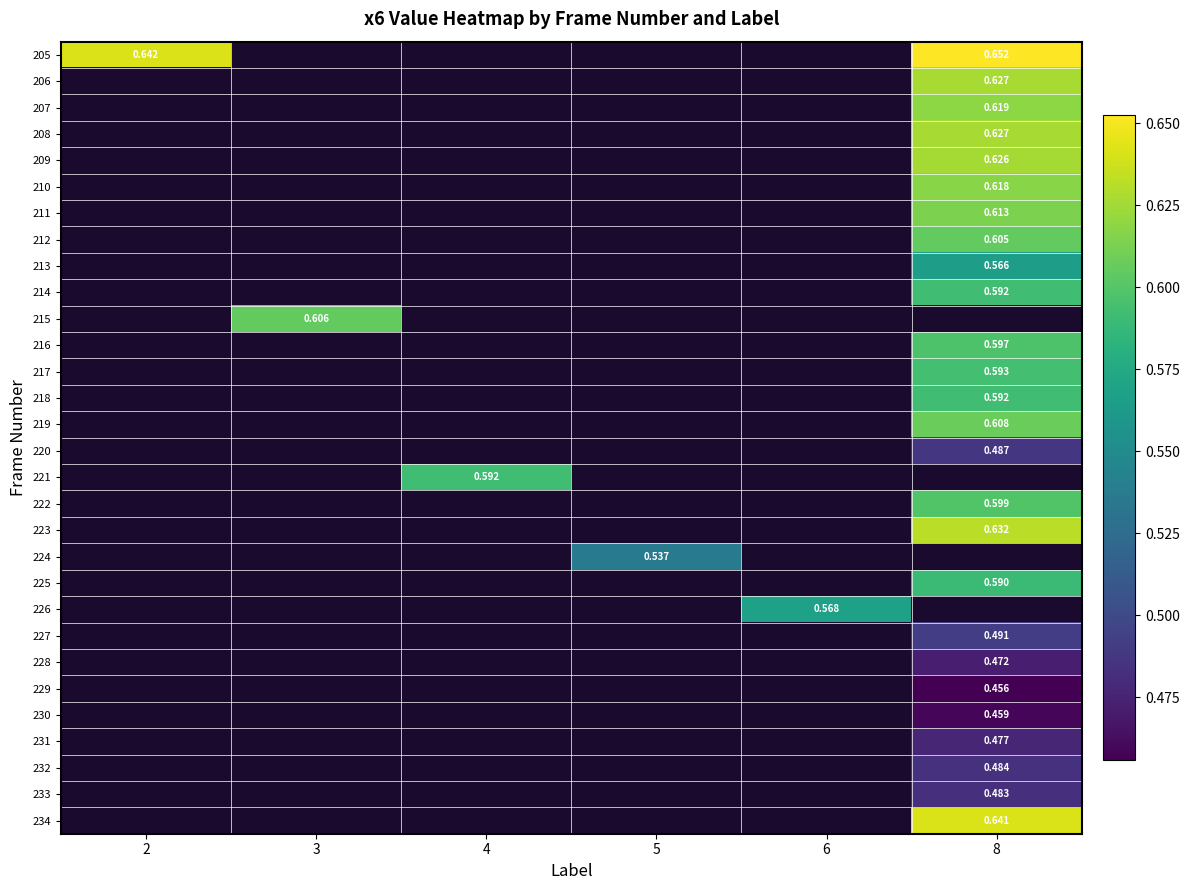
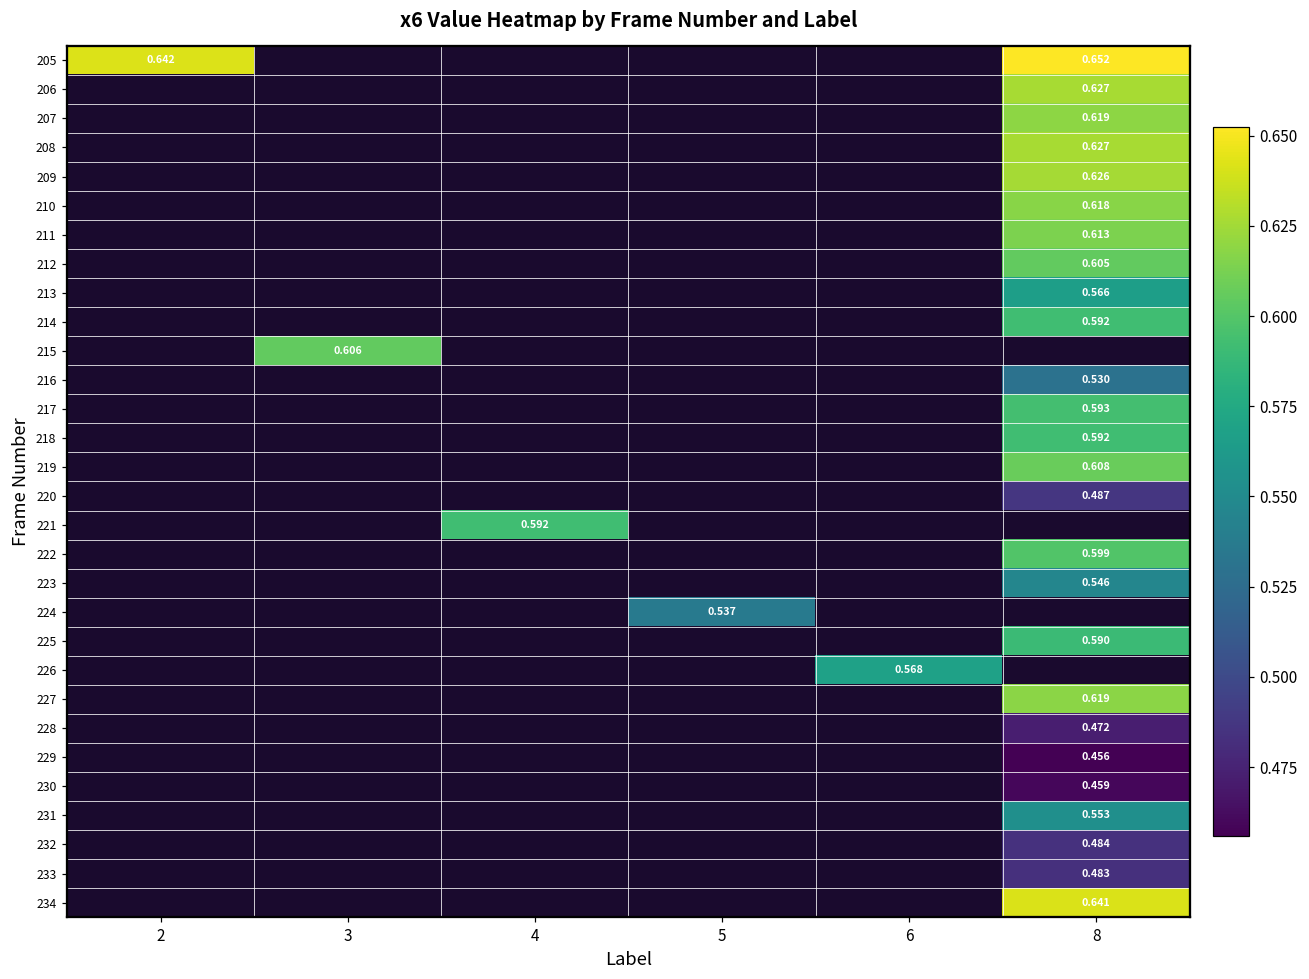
216, 8: 0.597 -> 0.530
223, 8: 0.632 -> 0.546
227, 8: 0.491 -> 0.619
231, 8: 0.477 -> 0.553
